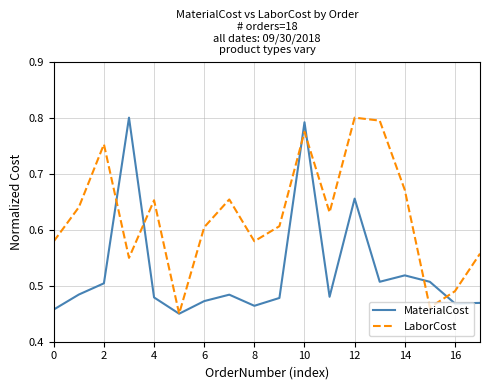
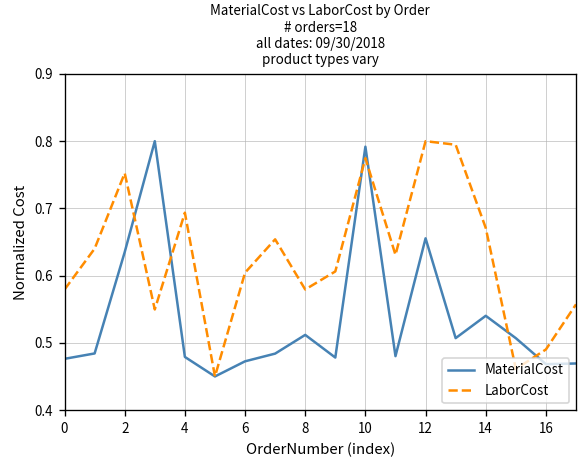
MaterialCost, 0: 0.46 -> 0.48
MaterialCost, 2: 0.50 -> 0.63
LaborCost, 4: 0.65 -> 0.69
MaterialCost, 8: 0.46 -> 0.51
MaterialCost, 14: 0.52 -> 0.54
